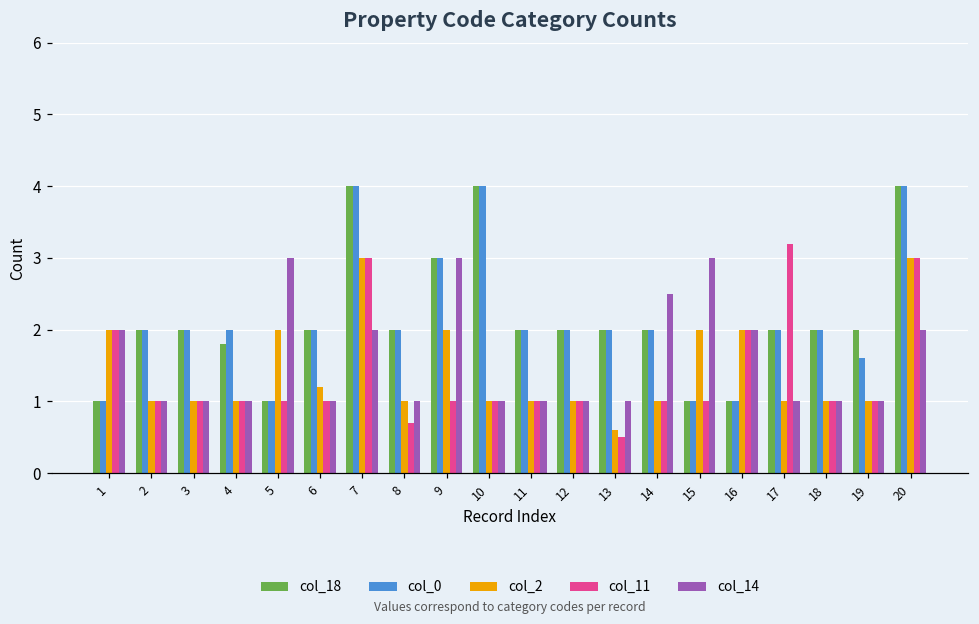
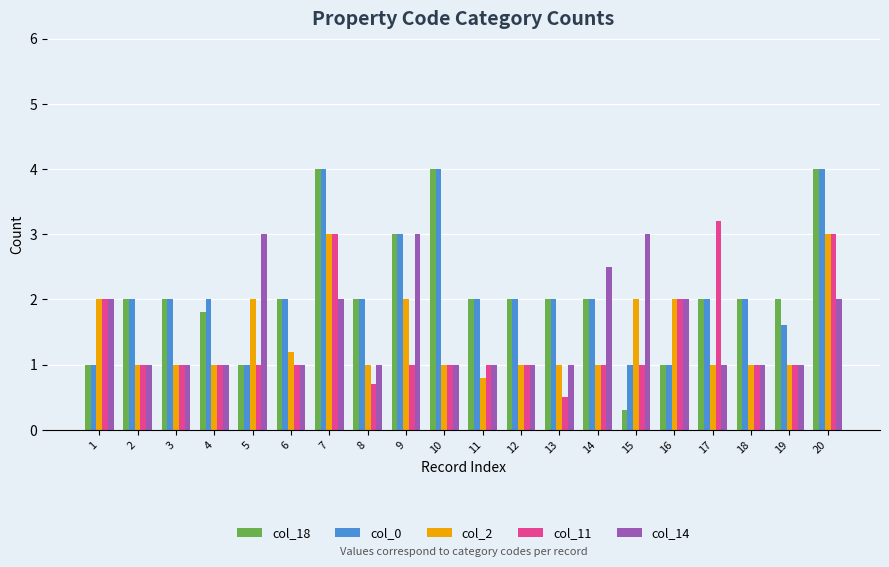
col_2, 11: 1.0 -> 0.8
col_2, 13: 0.6 -> 1.0
col_18, 15: 1.0 -> 0.3
